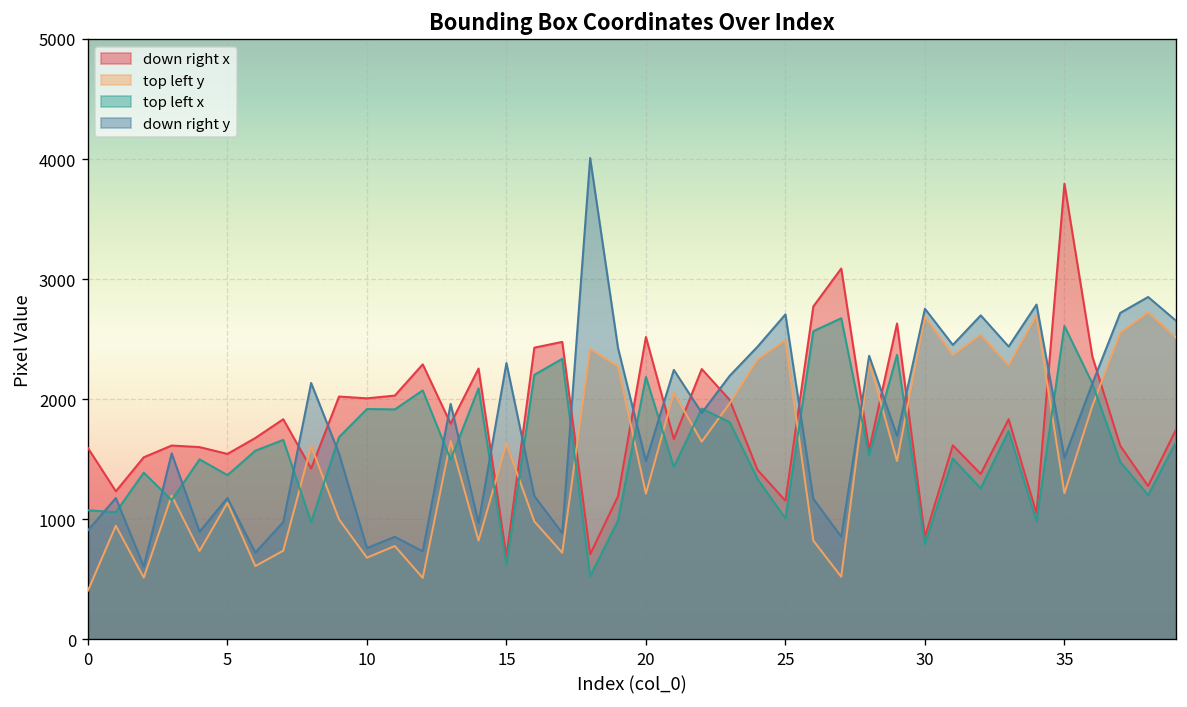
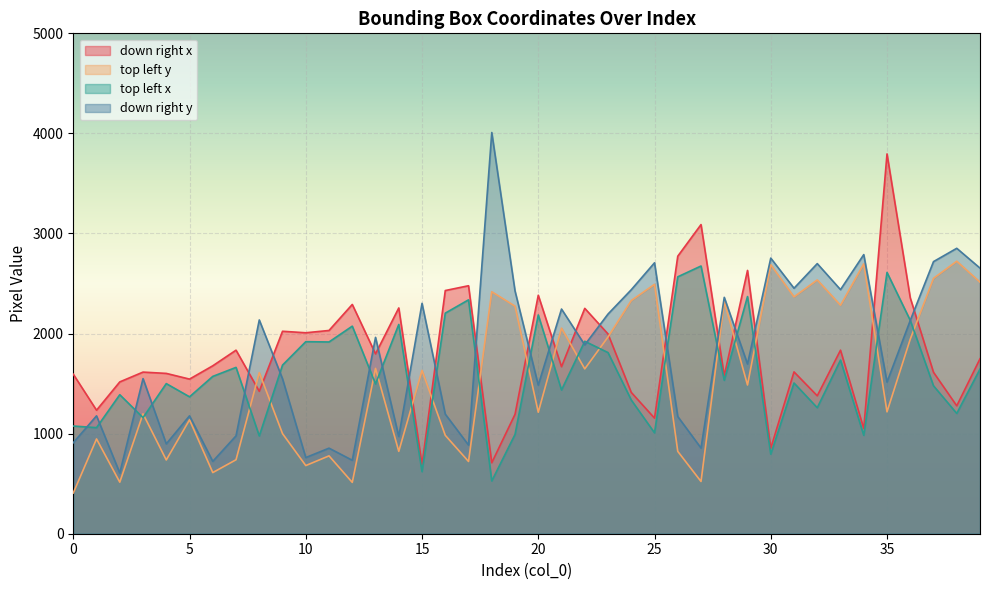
down right x, 20: 2520 -> 2380
